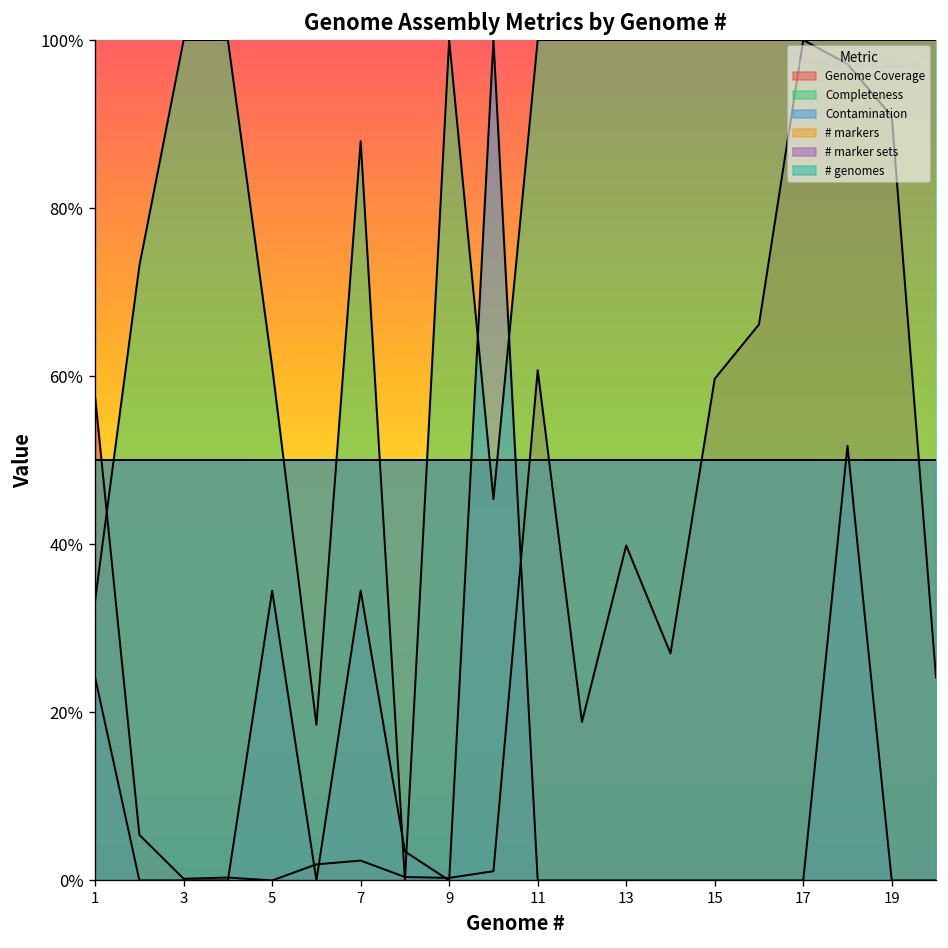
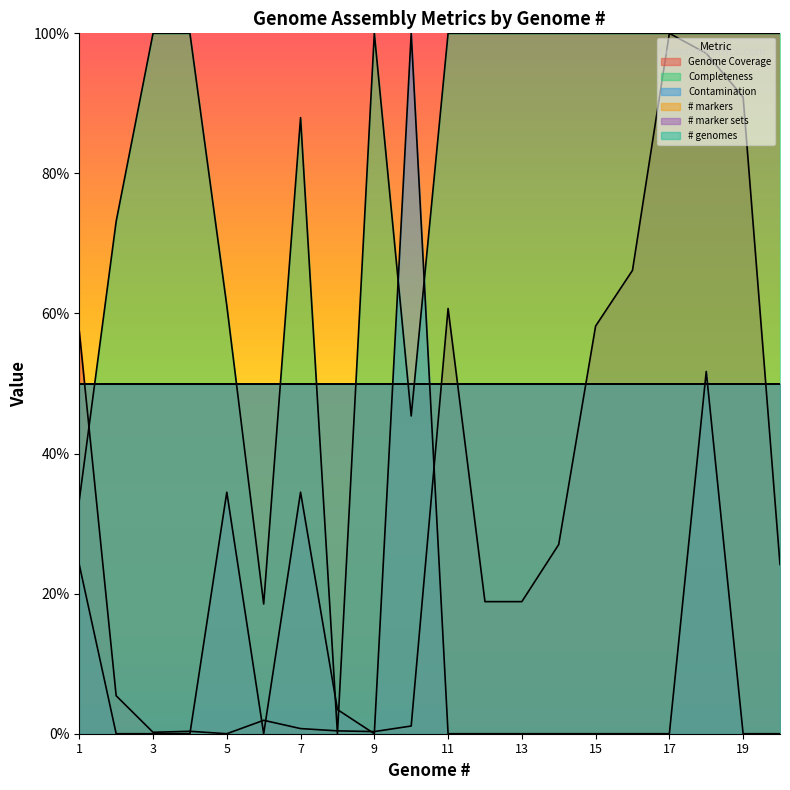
Genome Coverage, 7: 2% -> 1%
Genome Coverage, 13: 40% -> 19%
Genome Coverage, 15: 60% -> 58%
